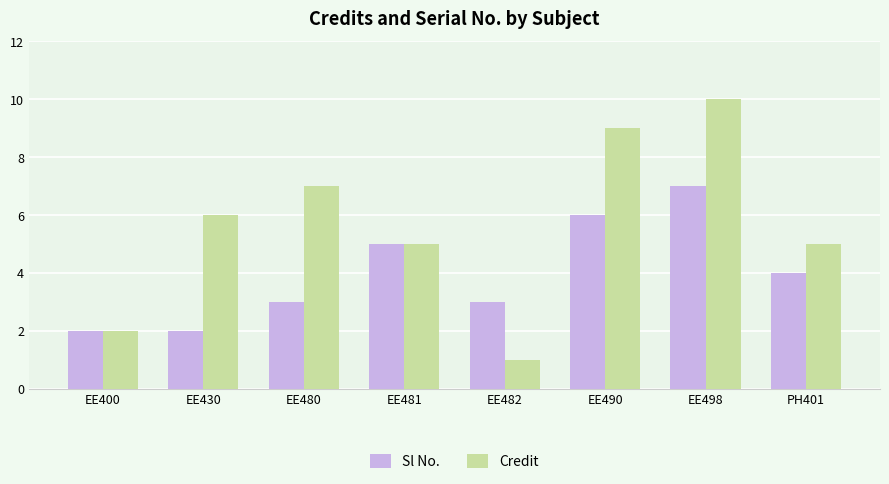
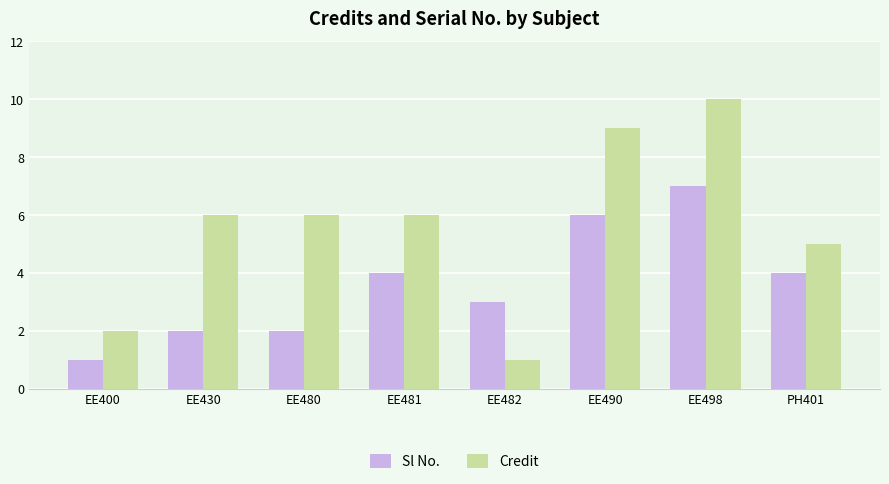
Sl No., EE400: 2 -> 1
Sl No., EE480: 3 -> 2
Credit, EE480: 7 -> 6
Sl No., EE481: 5 -> 4
Credit, EE481: 5 -> 6
